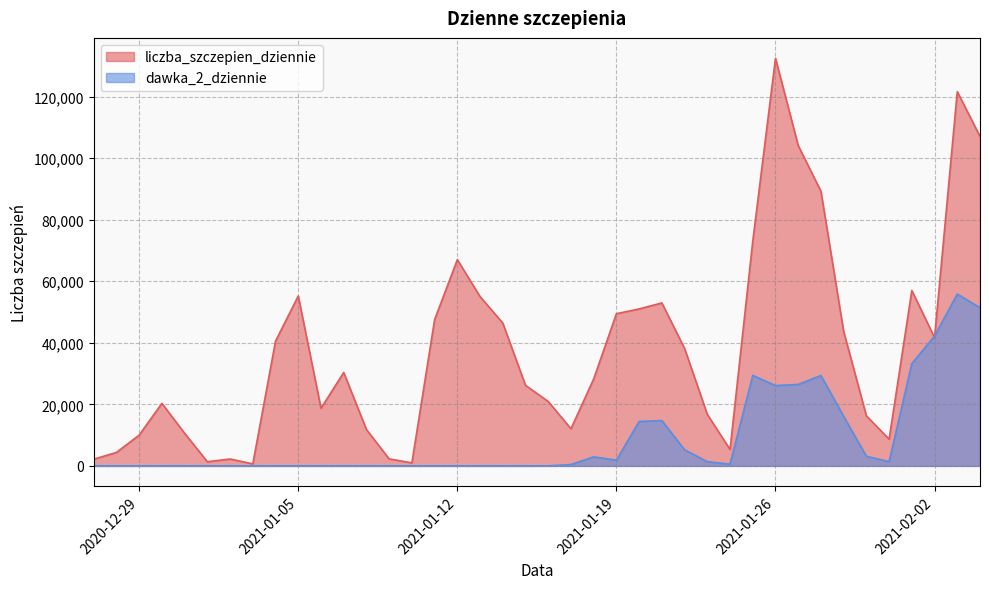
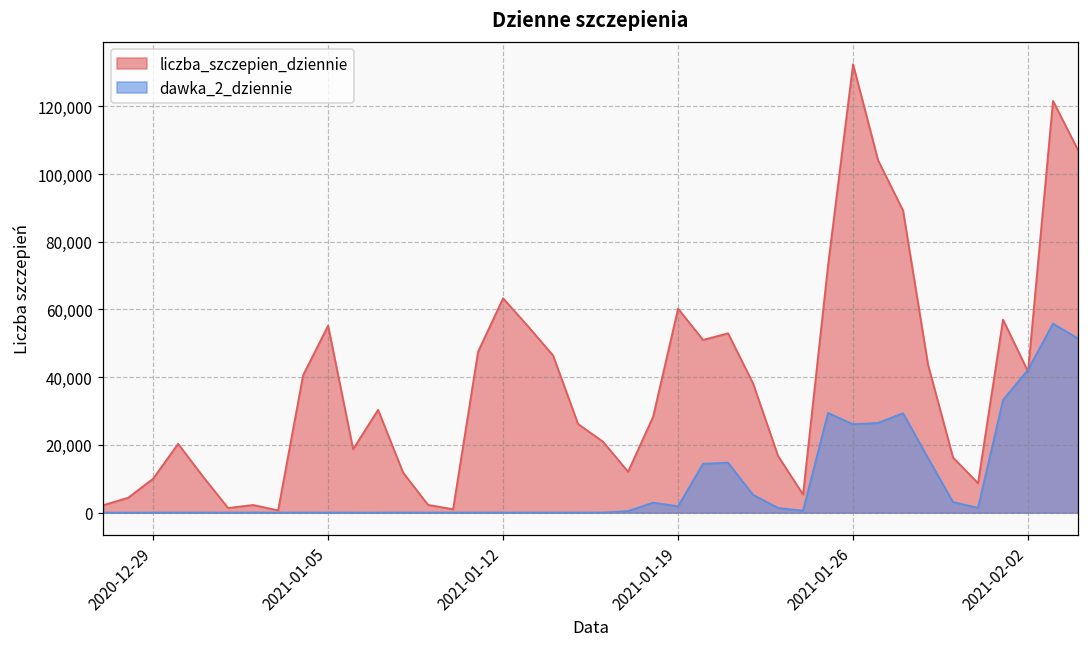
liczba_szczepien_dziennie, 2021-01-12: 67,000 -> 63,000
liczba_szczepien_dziennie, 2021-01-19: 49,000 -> 60,000
